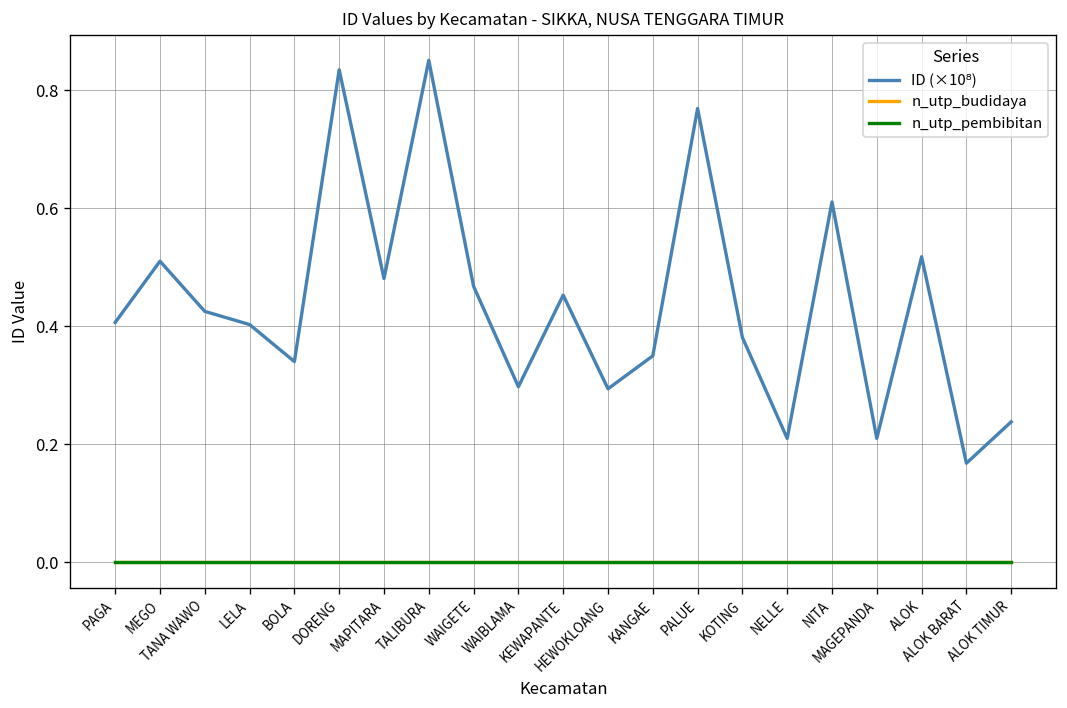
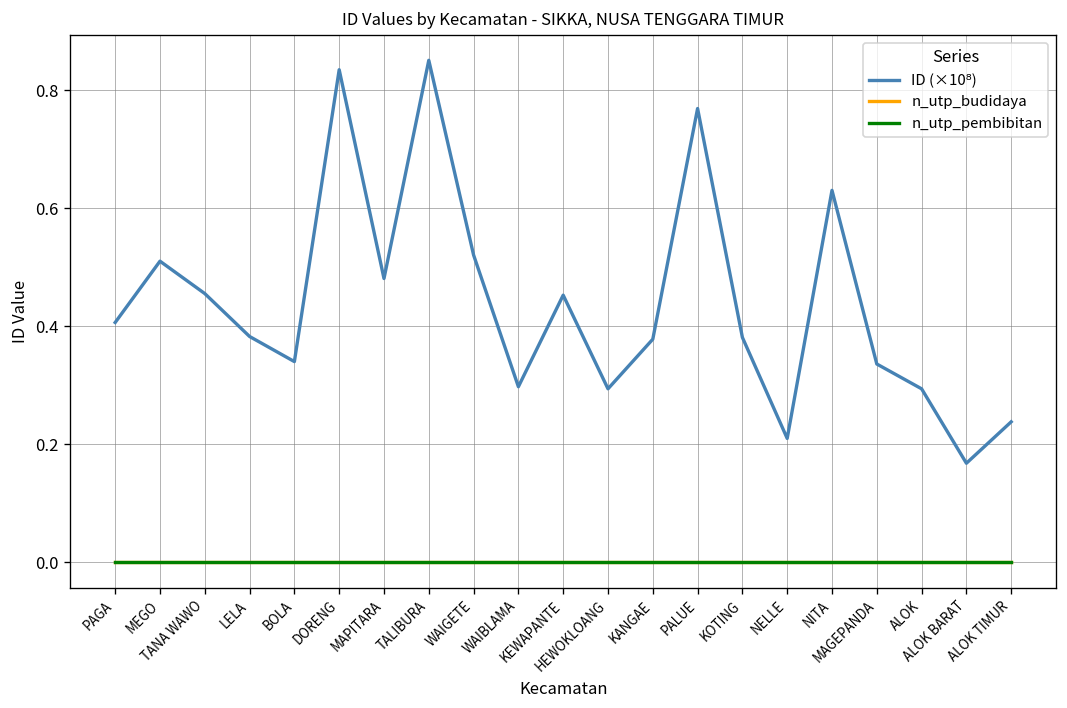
ID (×10⁸), TANA WAWO: 0.43 -> 0.46
ID (×10⁸), LELA: 0.40 -> 0.38
ID (×10⁸), WAIGETE: 0.47 -> 0.52
ID (×10⁸), KANGAE: 0.35 -> 0.38
ID (×10⁸), NITA: 0.61 -> 0.63
ID (×10⁸), MAGEPANDA: 0.21 -> 0.34
ID (×10⁸), ALOK: 0.52 -> 0.29
